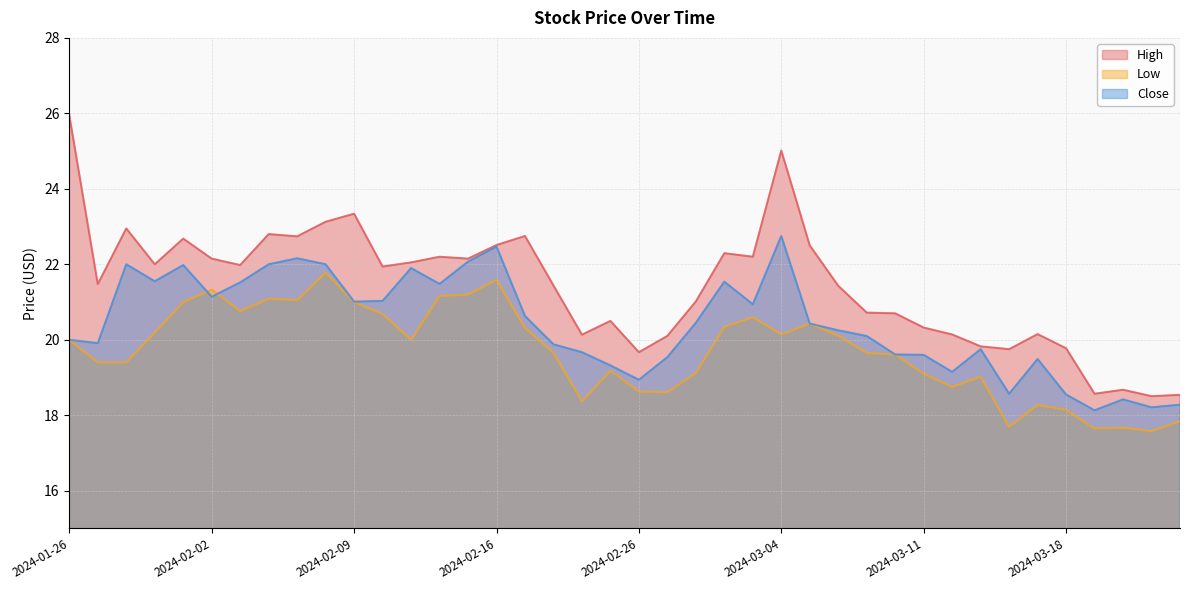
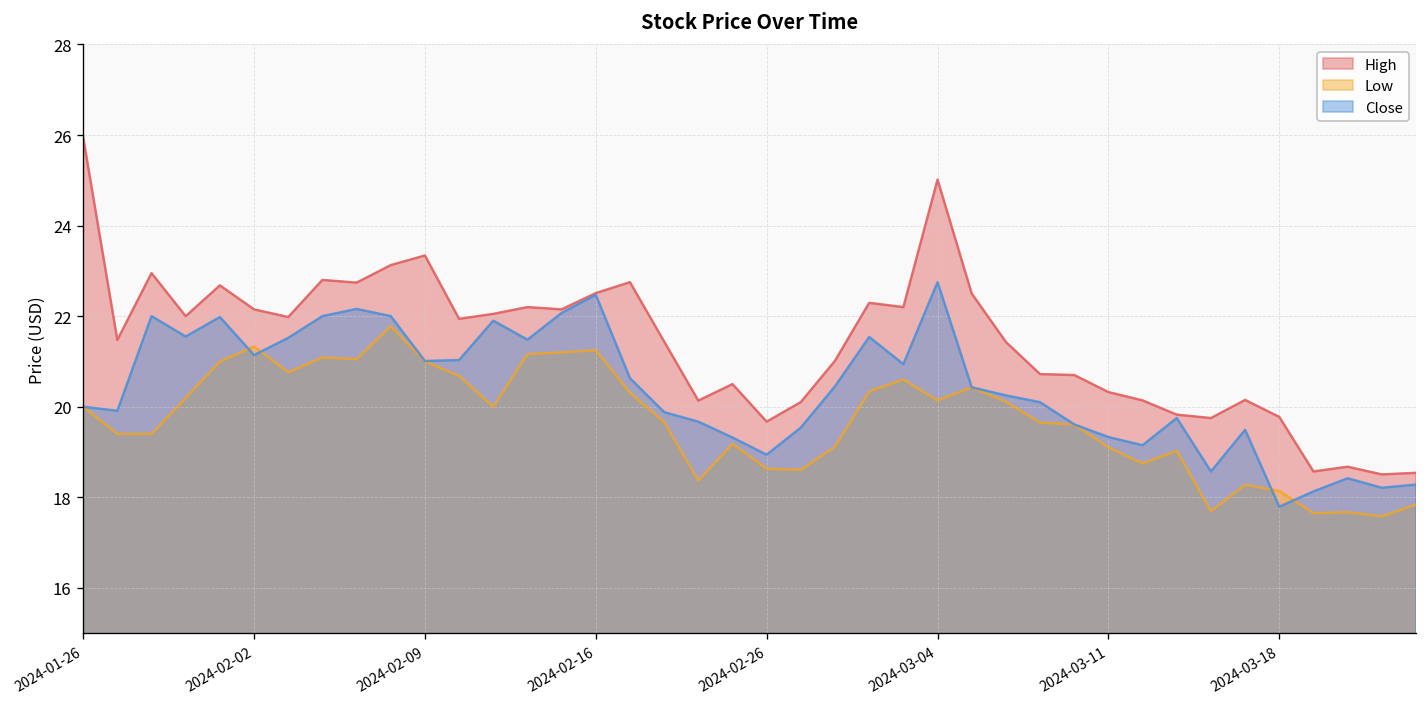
Low, 2024-02-16: 21.6 -> 21.3
Close, 2024-03-11: 19.6 -> 19.3
Close, 2024-03-18: 18.6 -> 17.8
